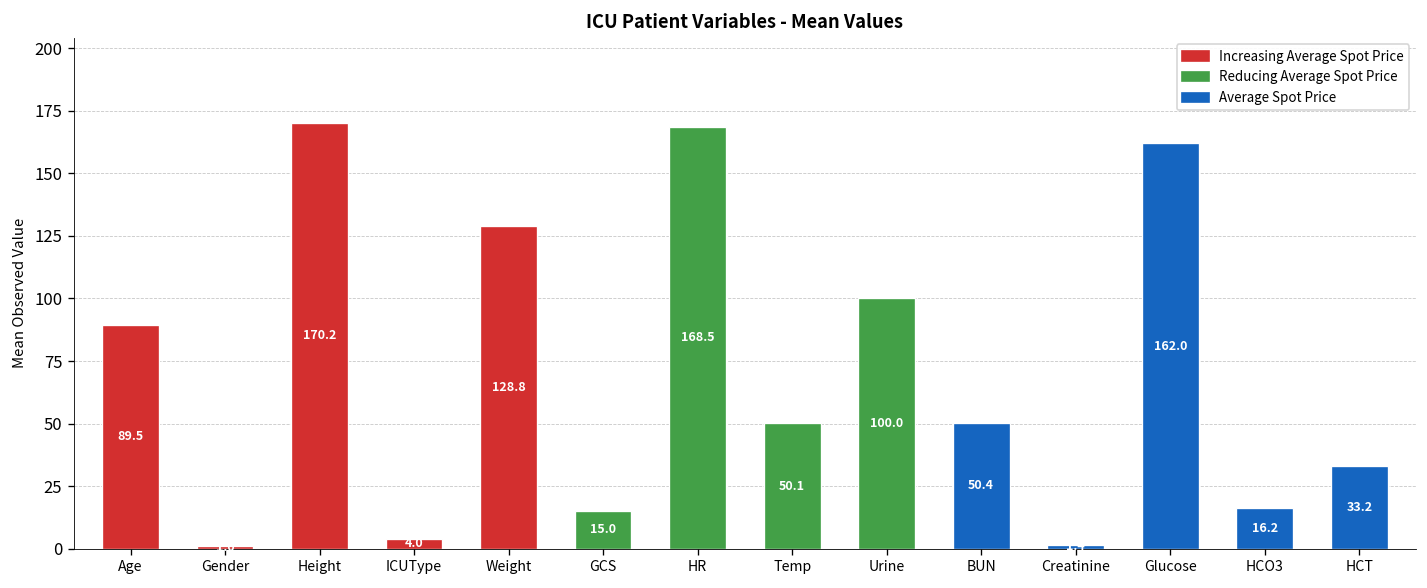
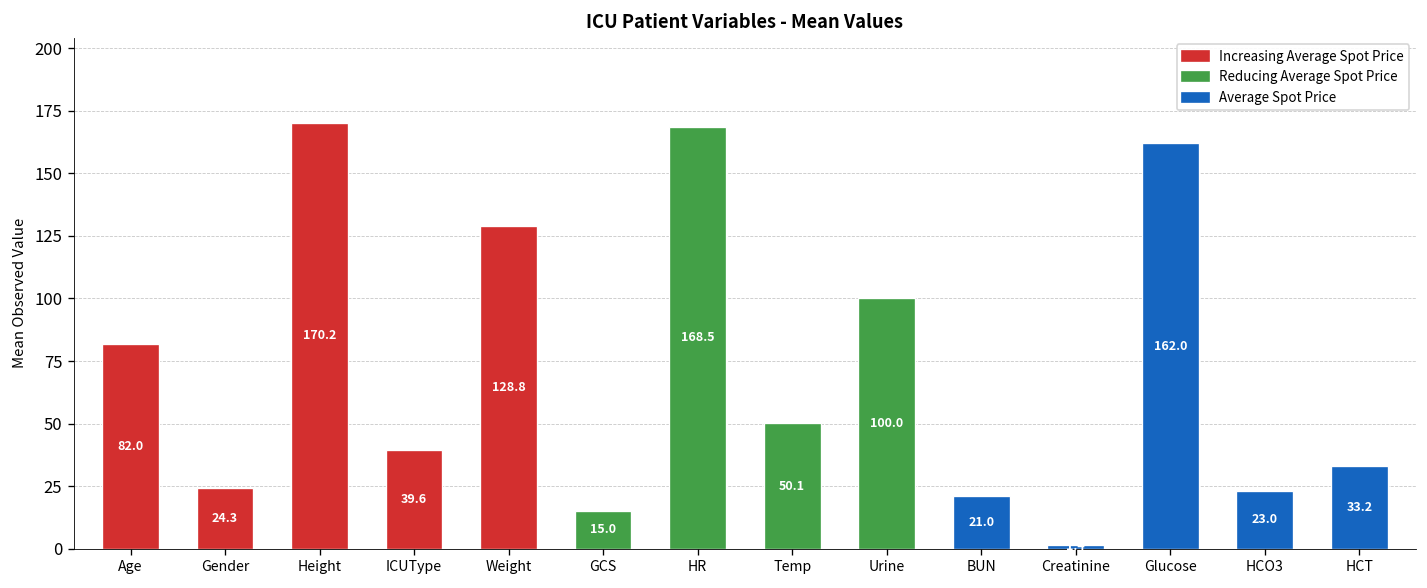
Age: 89.5 -> 82.0
Gender: 1 -> 24
ICUType: 4.0 -> 39.6
BUN: 50.4 -> 21.0
HCO3: 16.2 -> 23.0
